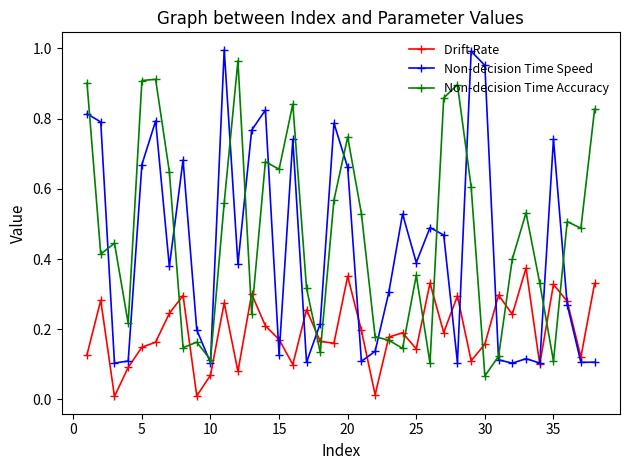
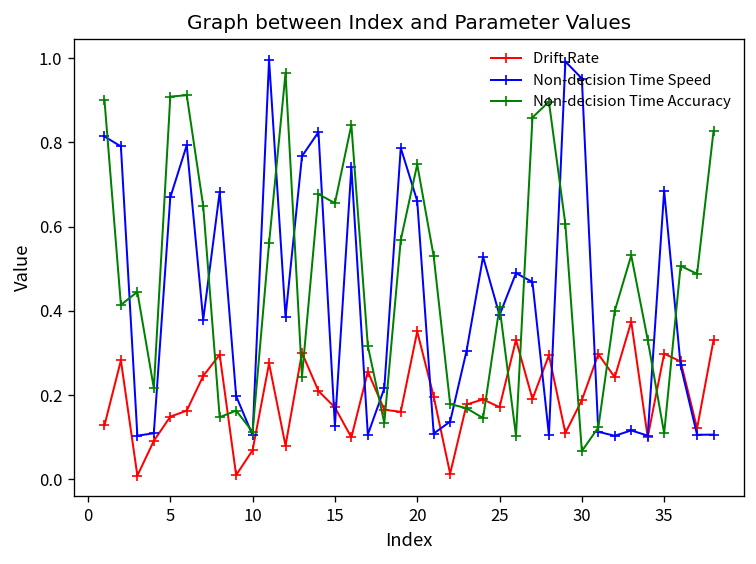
Drift Rate, 25: 0.14 -> 0.17
Non-decision Time Accuracy, 25: 0.35 -> 0.41
Drift Rate, 30: 0.16 -> 0.19
Drift Rate, 35: 0.33 -> 0.30
Non-decision Time Speed, 35: 0.74 -> 0.69
